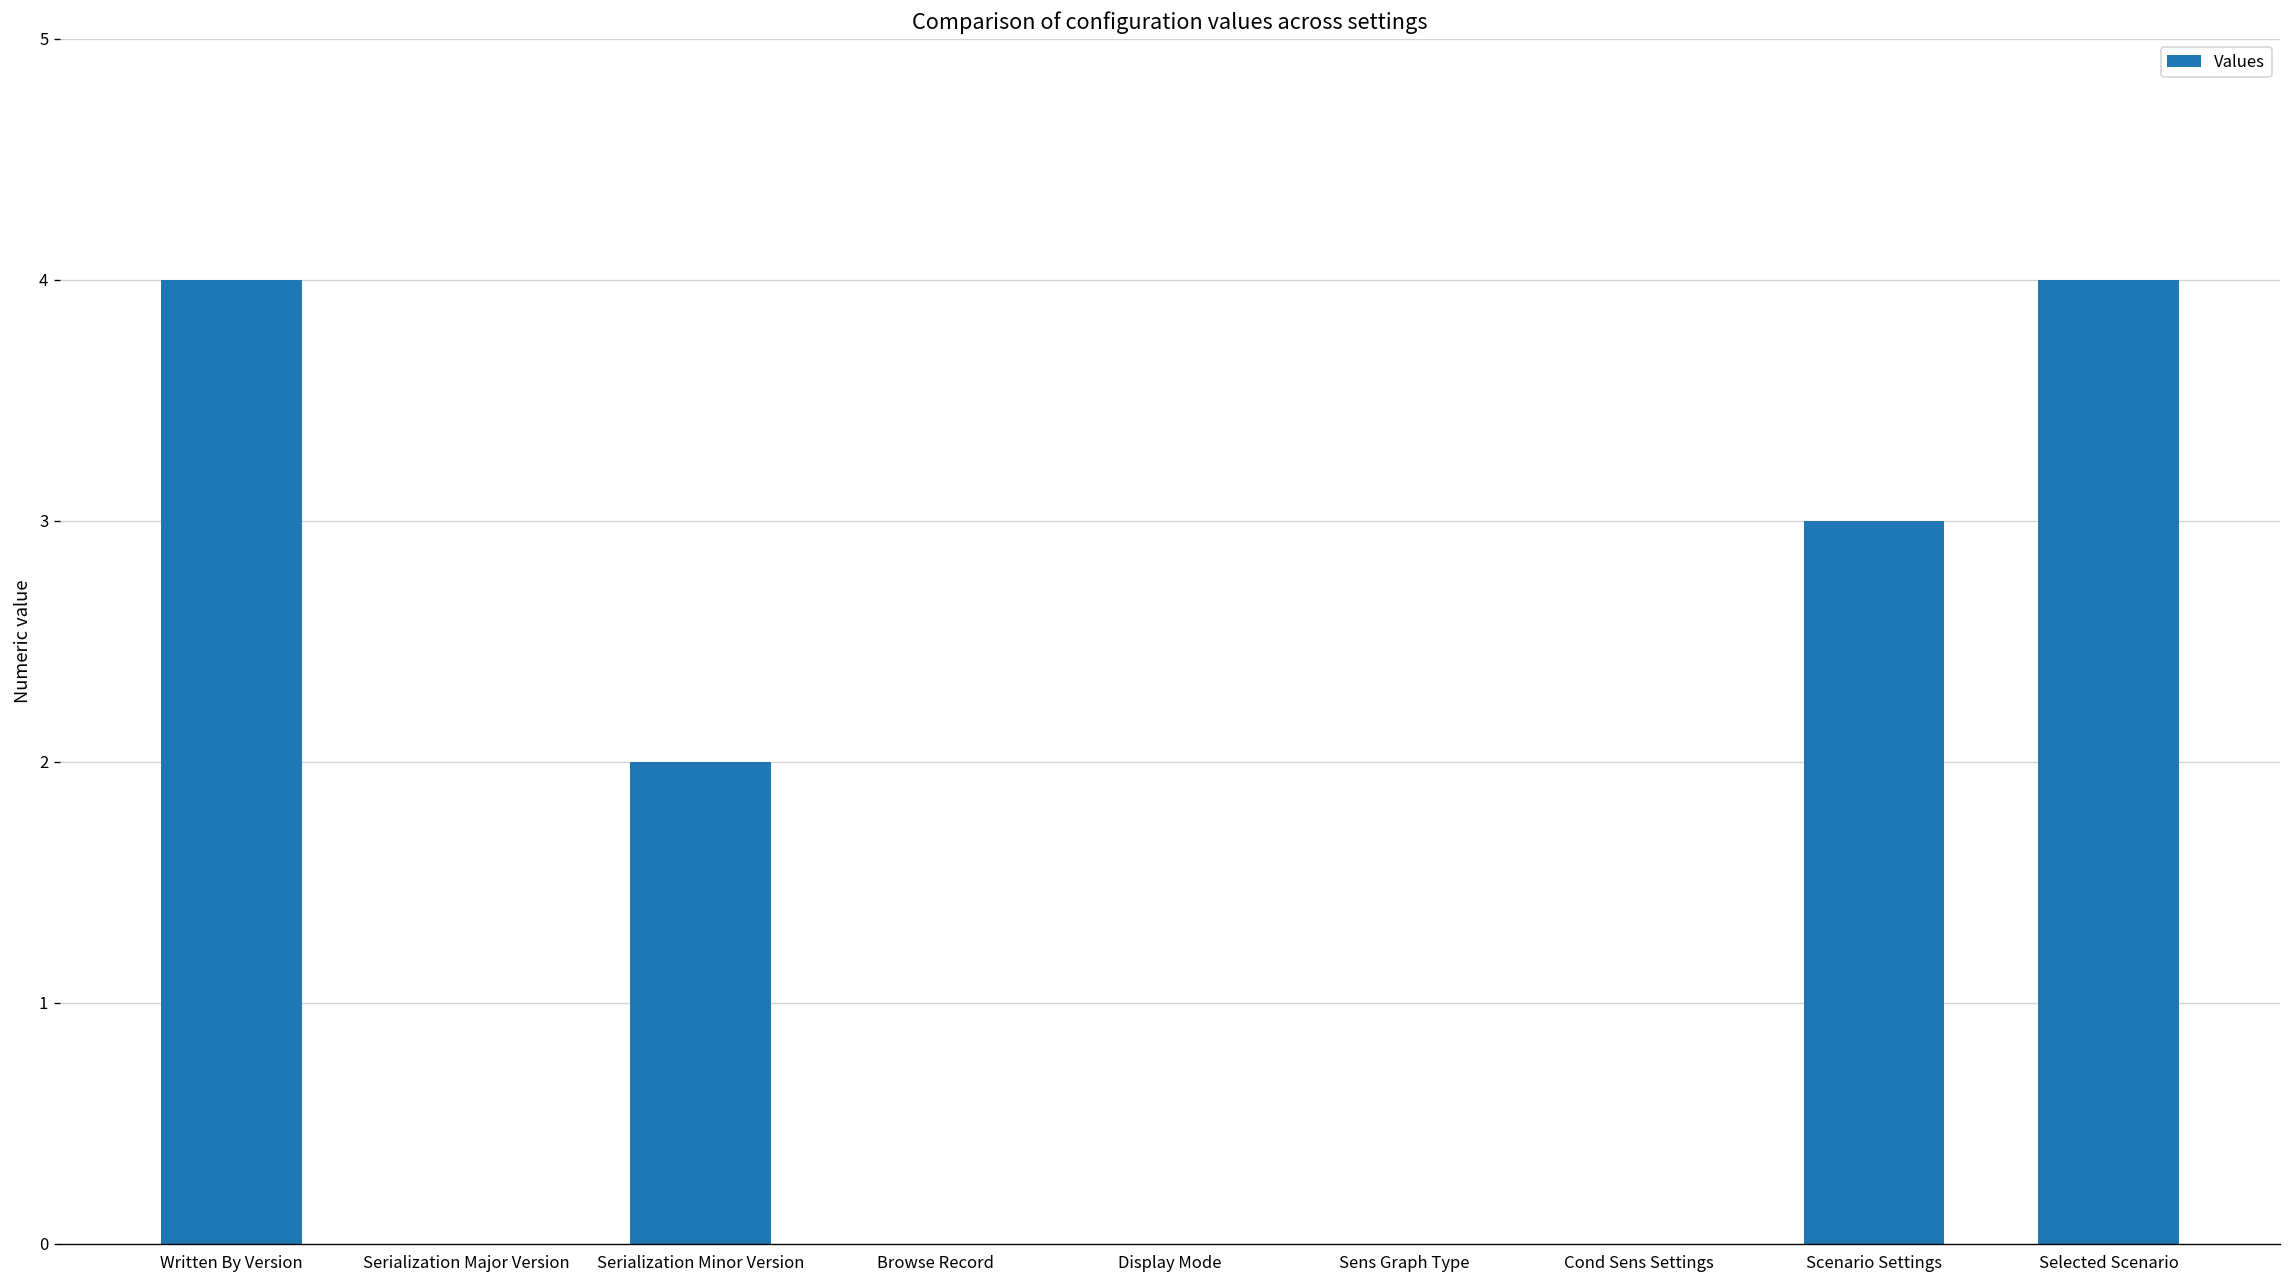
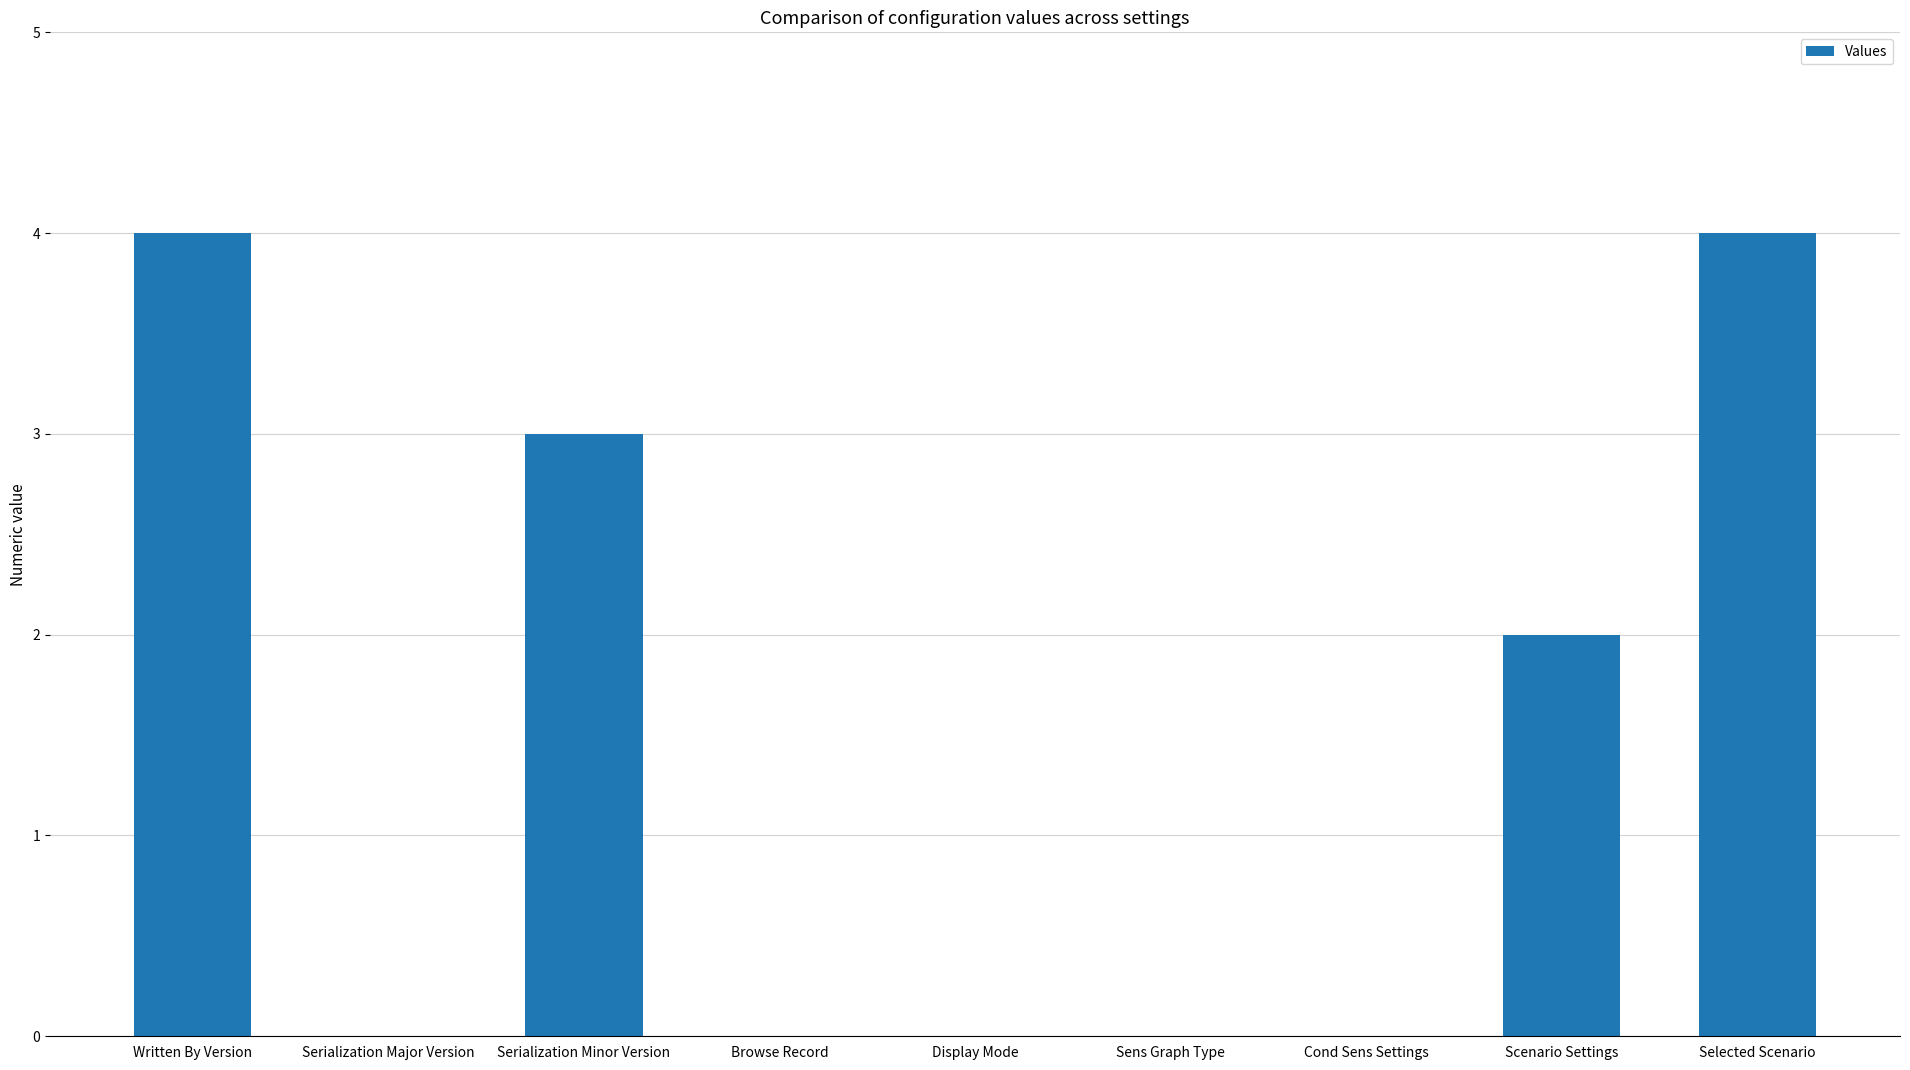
Serialization Minor Version: 2 -> 3
Scenario Settings: 3 -> 2
